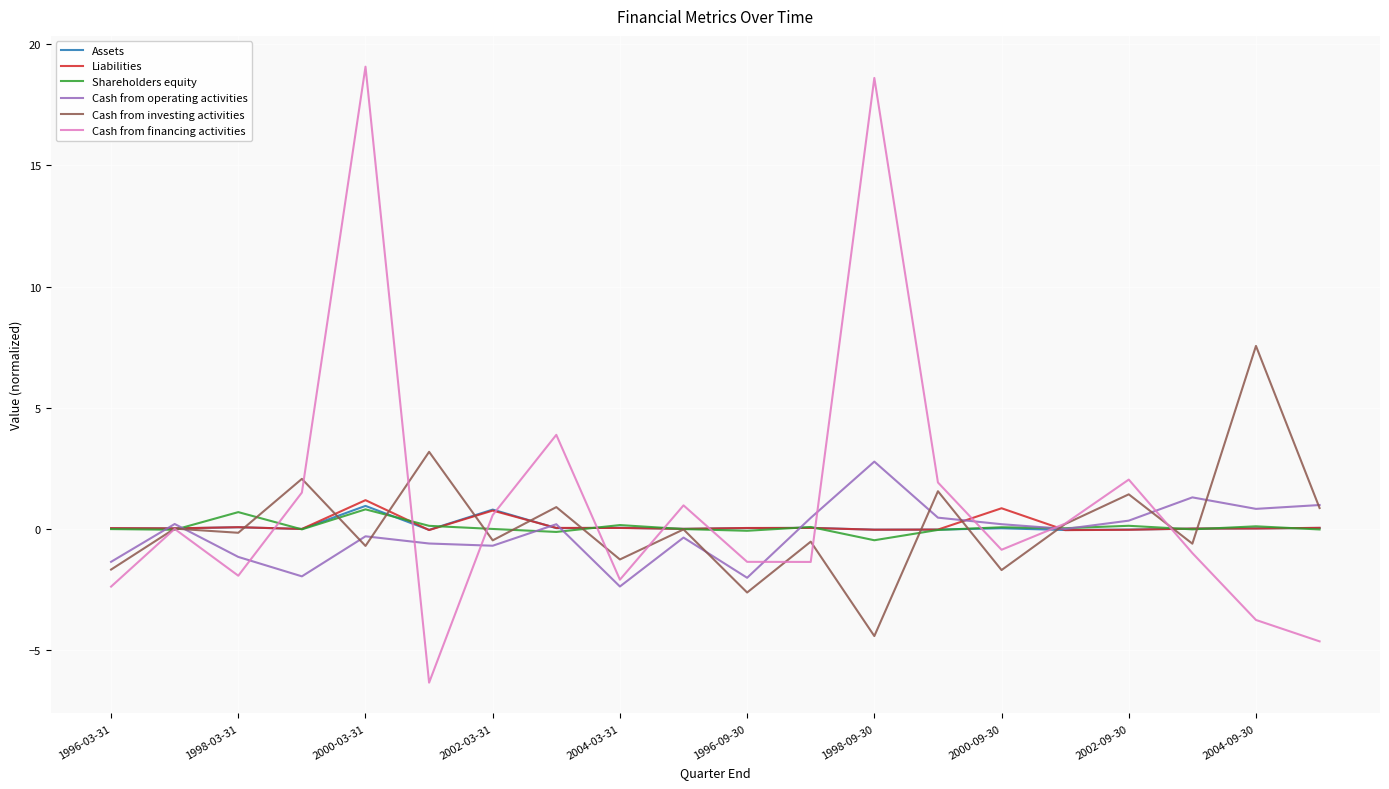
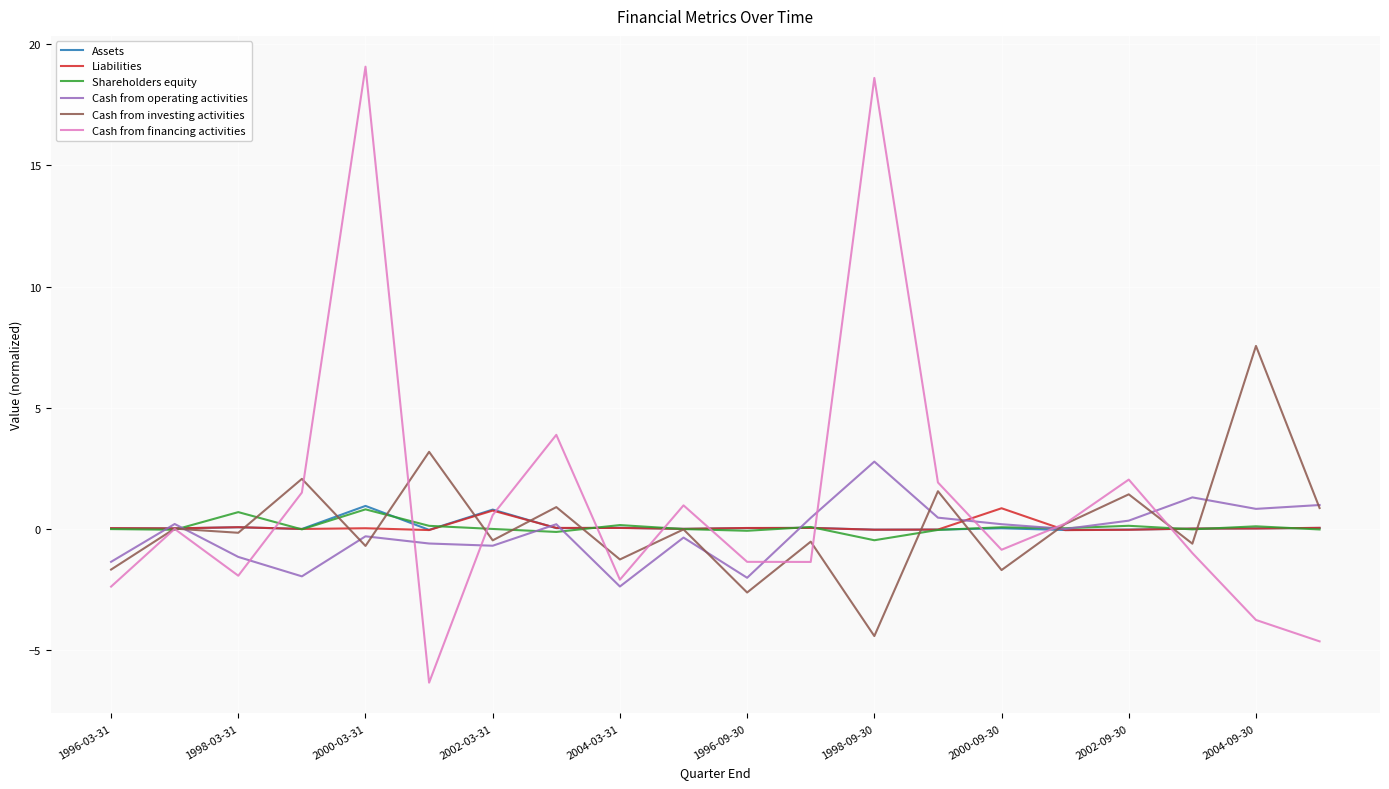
Liabilities, 2000-03-31: 1.2 -> 0.0
